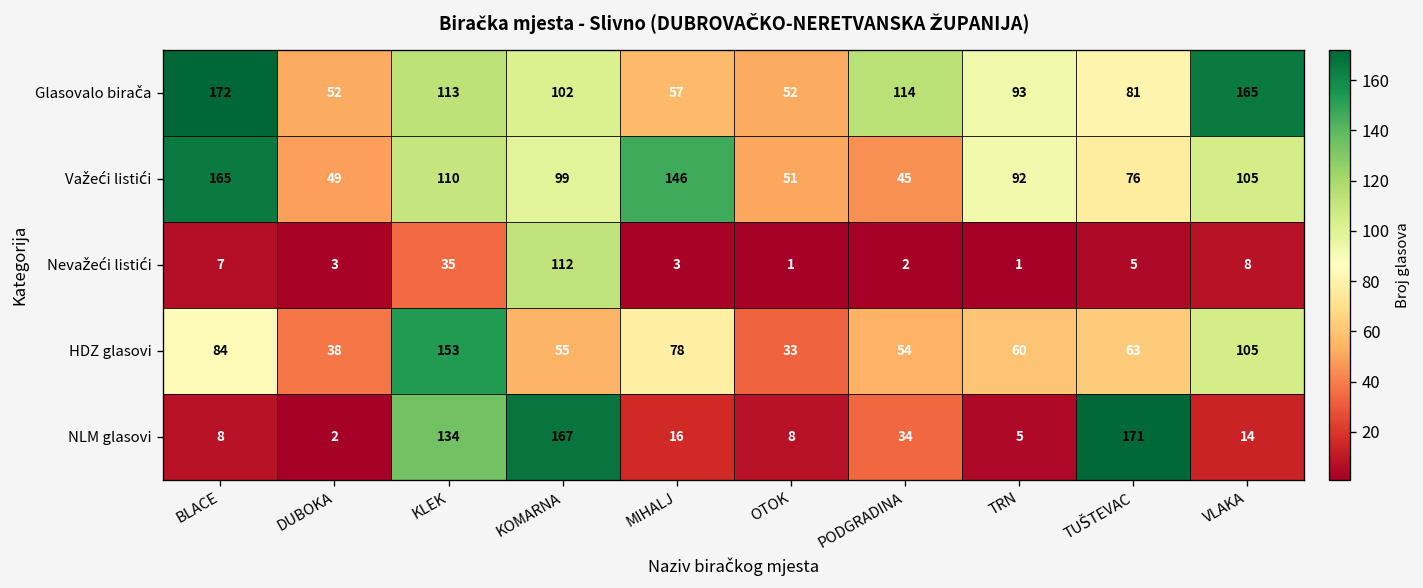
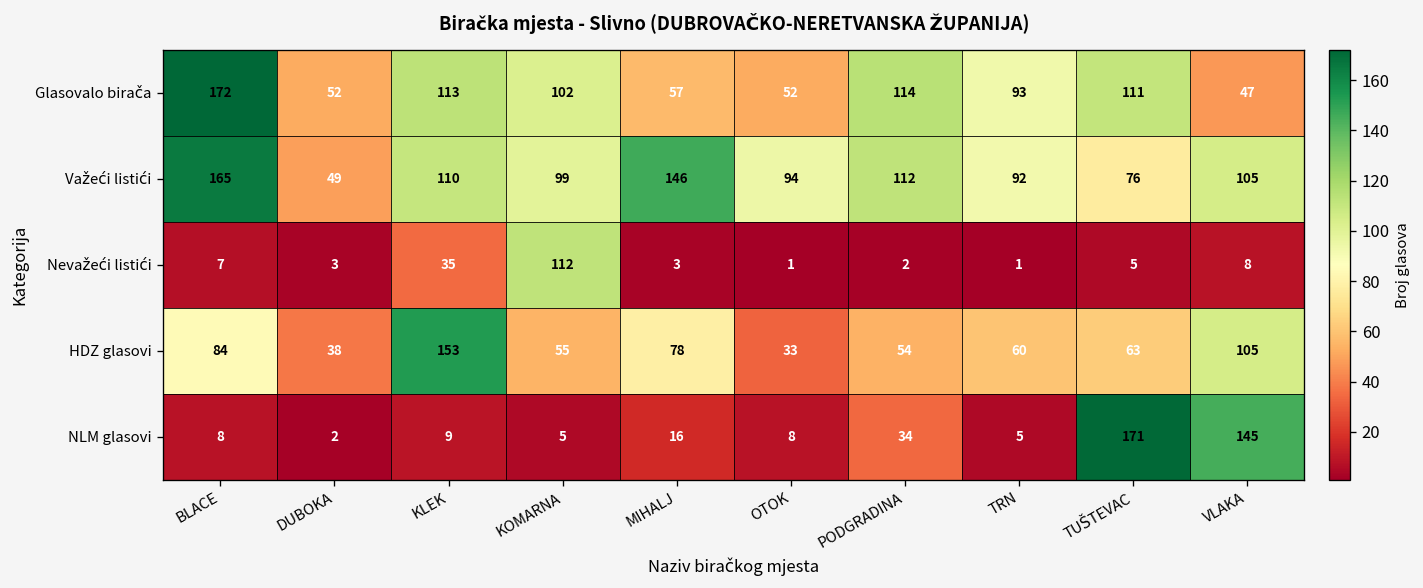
Glasovalo birača, TUŠTEVAC: 81 -> 111
Glasovalo birača, VLAKA: 165 -> 47
Važeći listići, OTOK: 51 -> 94
Važeći listići, PODGRADINA: 45 -> 112
NLM glasovi, KLEK: 134 -> 9
NLM glasovi, KOMARNA: 167 -> 5
NLM glasovi, VLAKA: 14 -> 145
